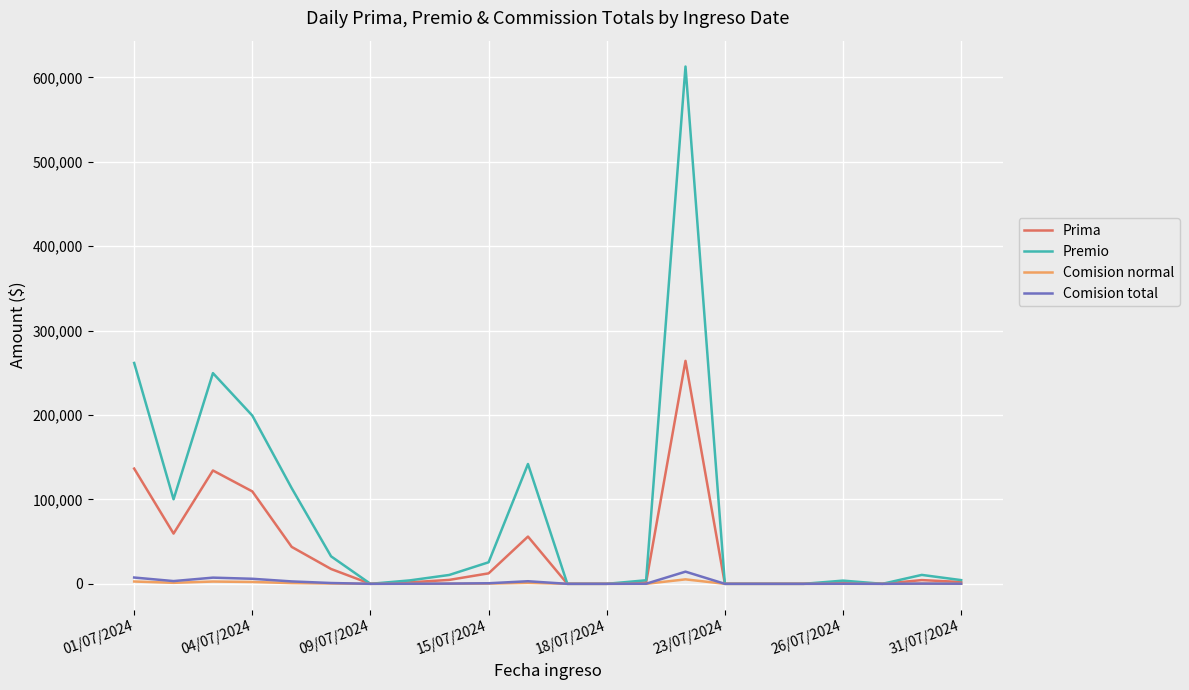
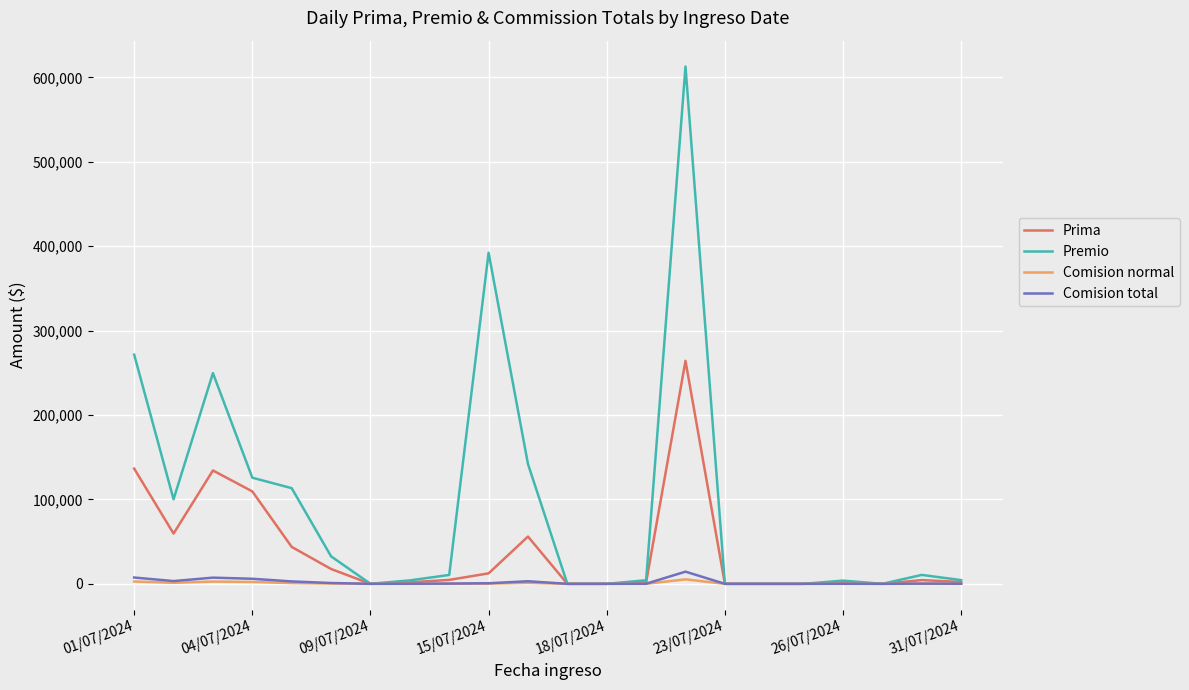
Premio, 01/07/2024: 260,000 -> 270,000
Premio, 04/07/2024: 200,000 -> 130,000
Premio, 15/07/2024: 30,000 -> 390,000
